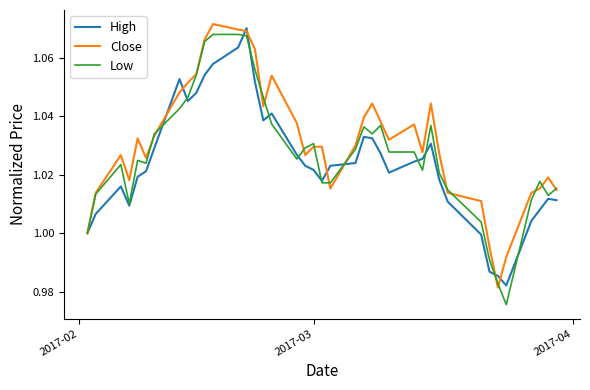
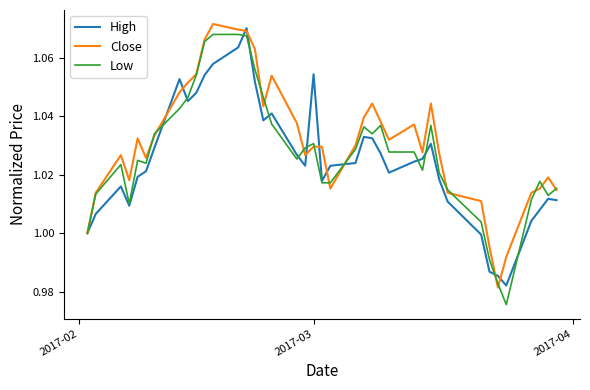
High, 2017-03: 1.022 -> 1.054
